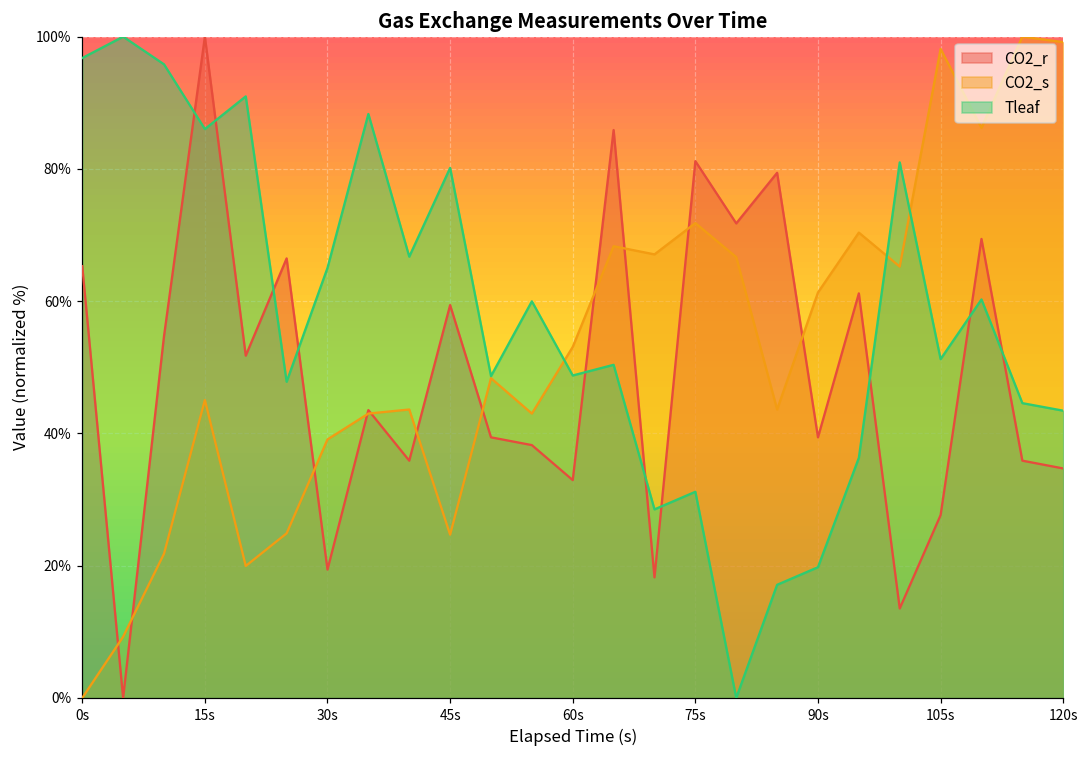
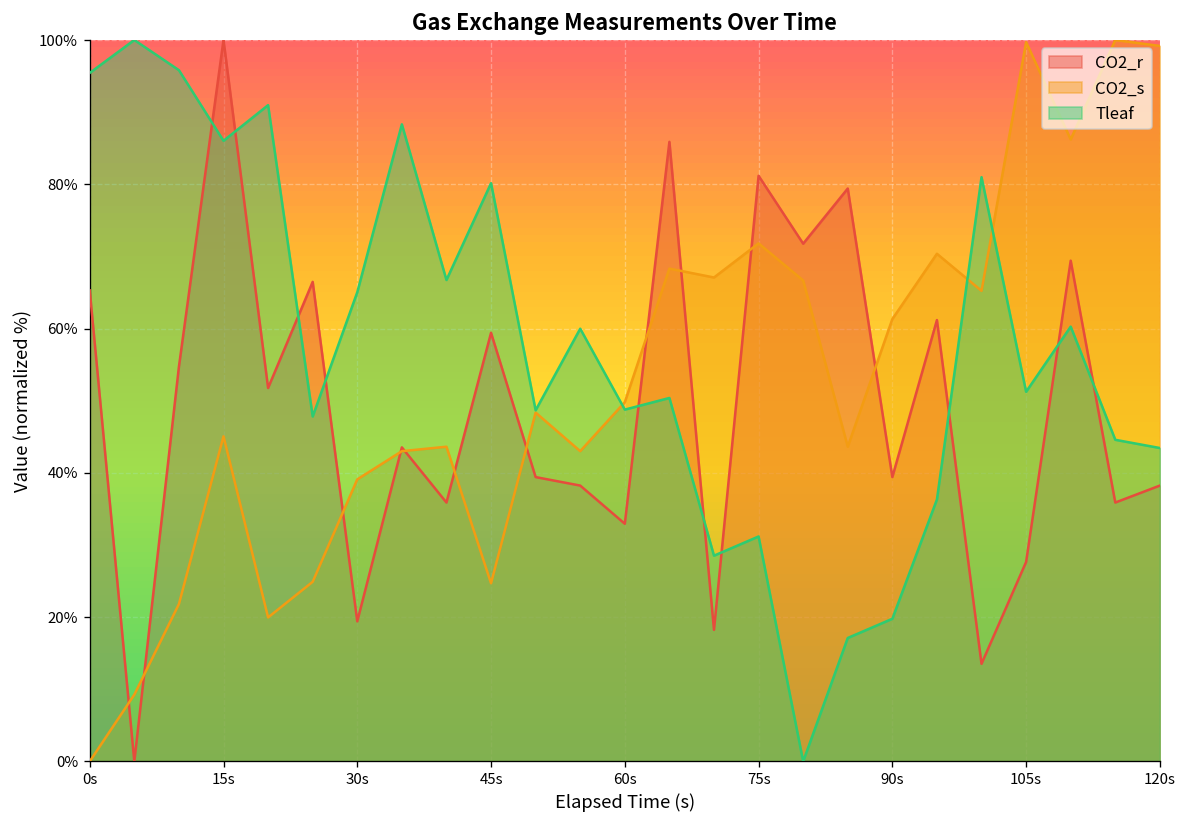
Tleaf, 0s: 97% -> 95%
CO2_s, 60s: 53% -> 50%
CO2_s, 105s: 98% -> 100%
CO2_r, 120s: 35% -> 38%
